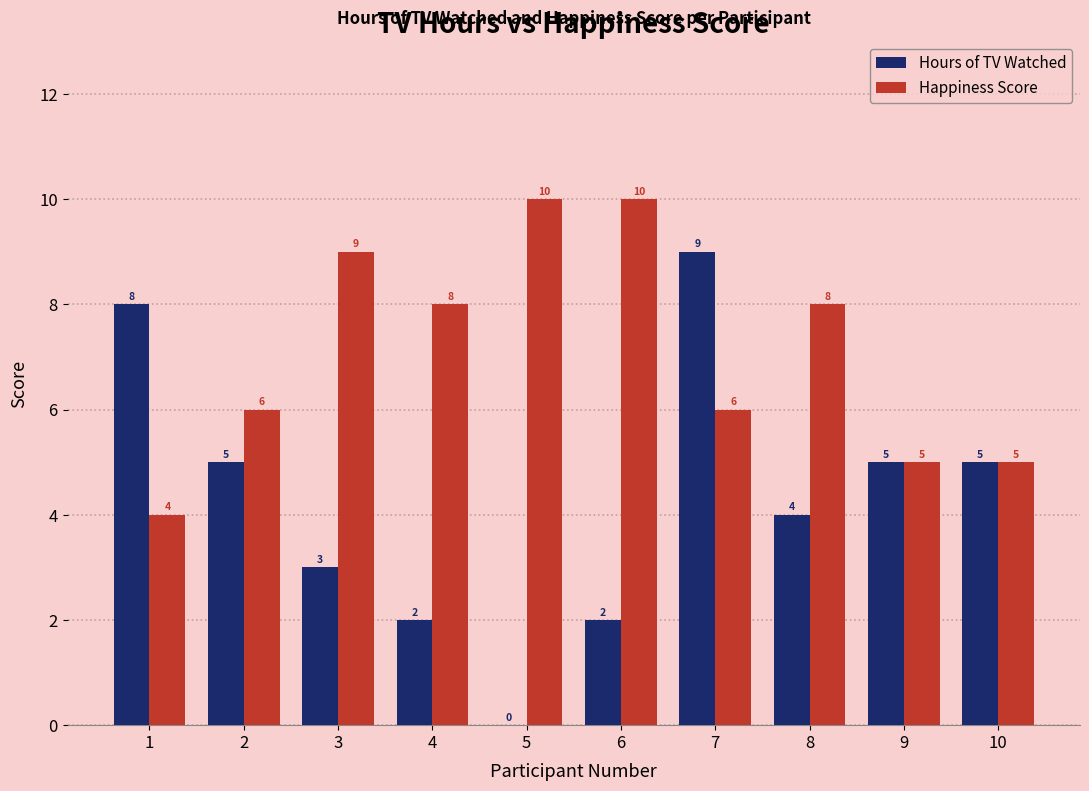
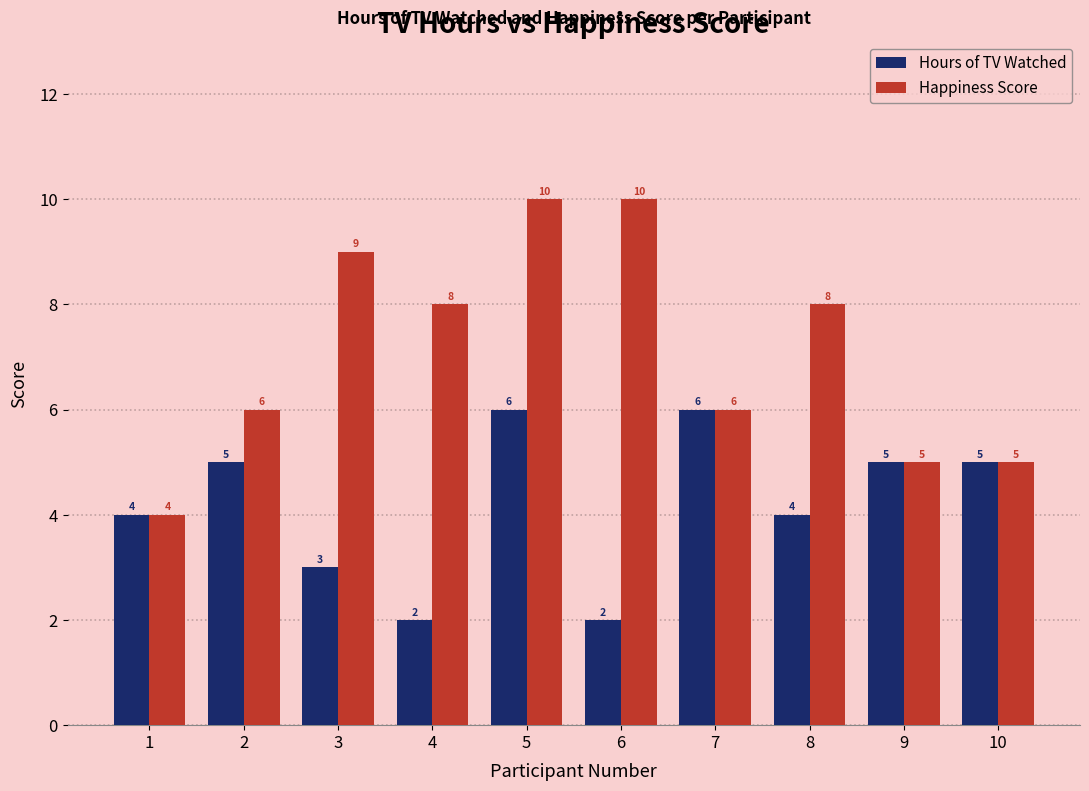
Hours of TV Watched, 1: 8 -> 4
Hours of TV Watched, 5: 0 -> 6
Hours of TV Watched, 7: 9 -> 6
